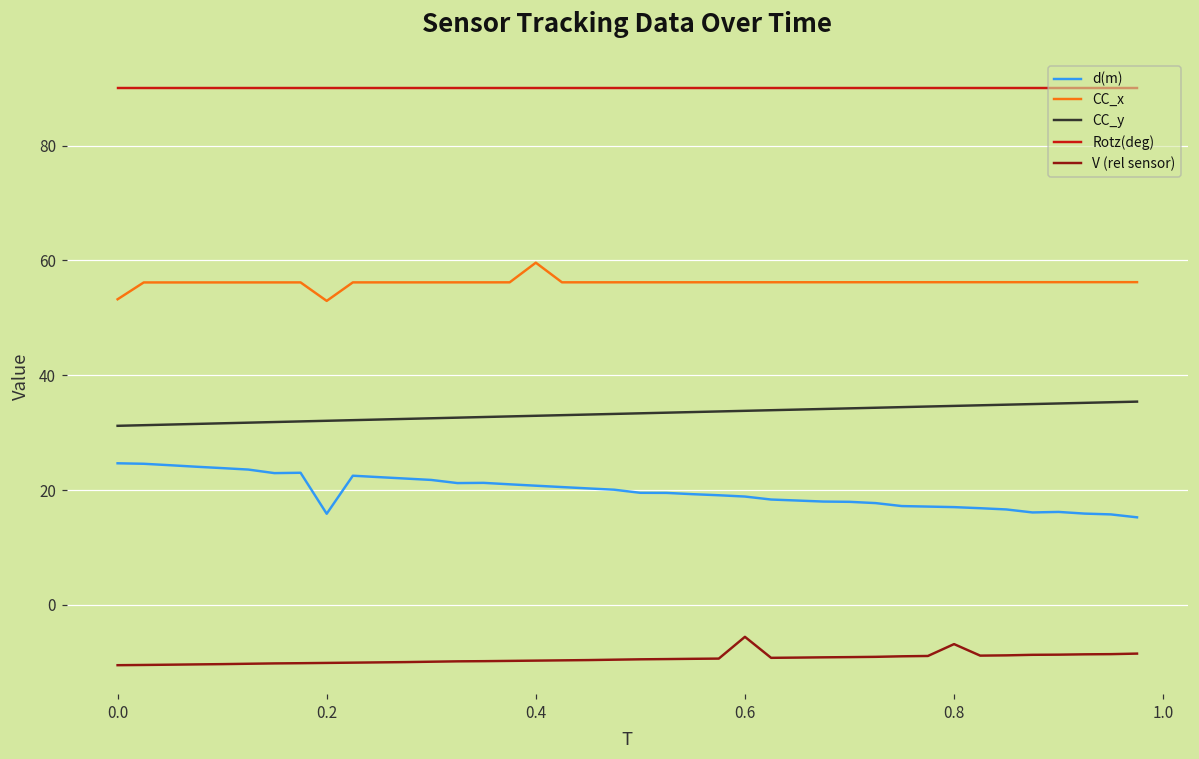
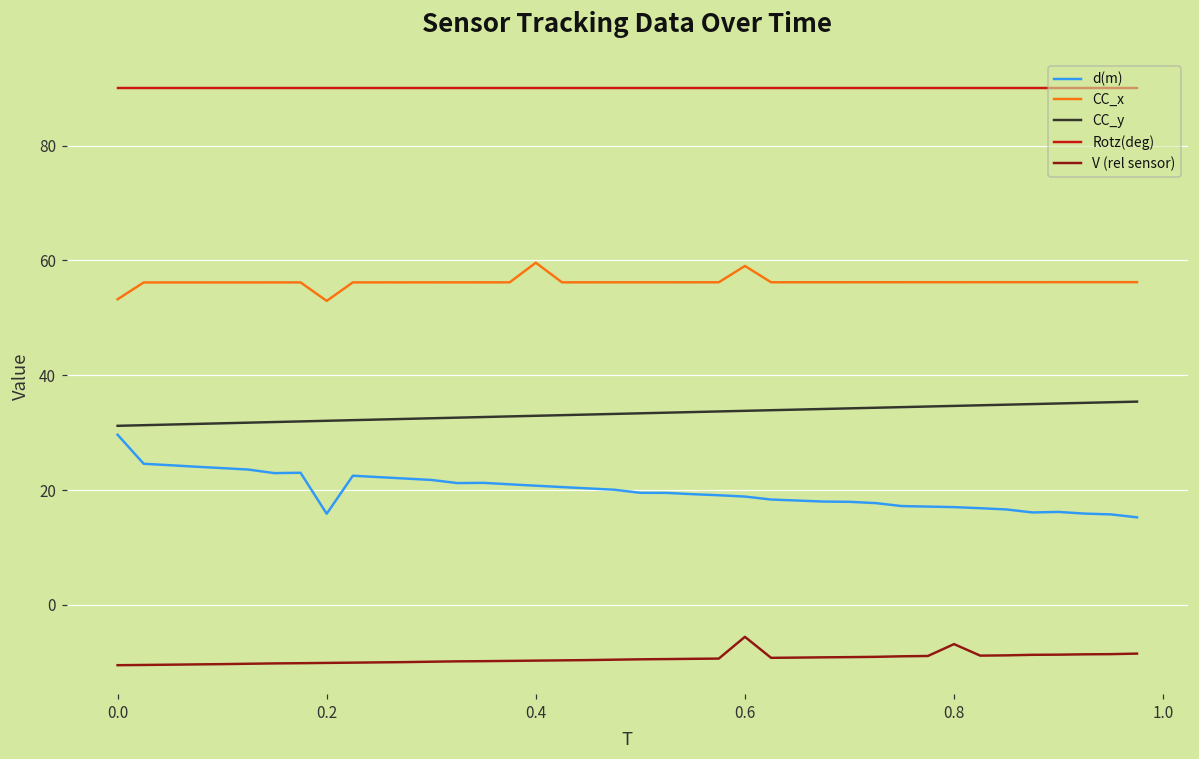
d(m), 0.0: 25 -> 30
CC_x, 0.6: 56 -> 59
